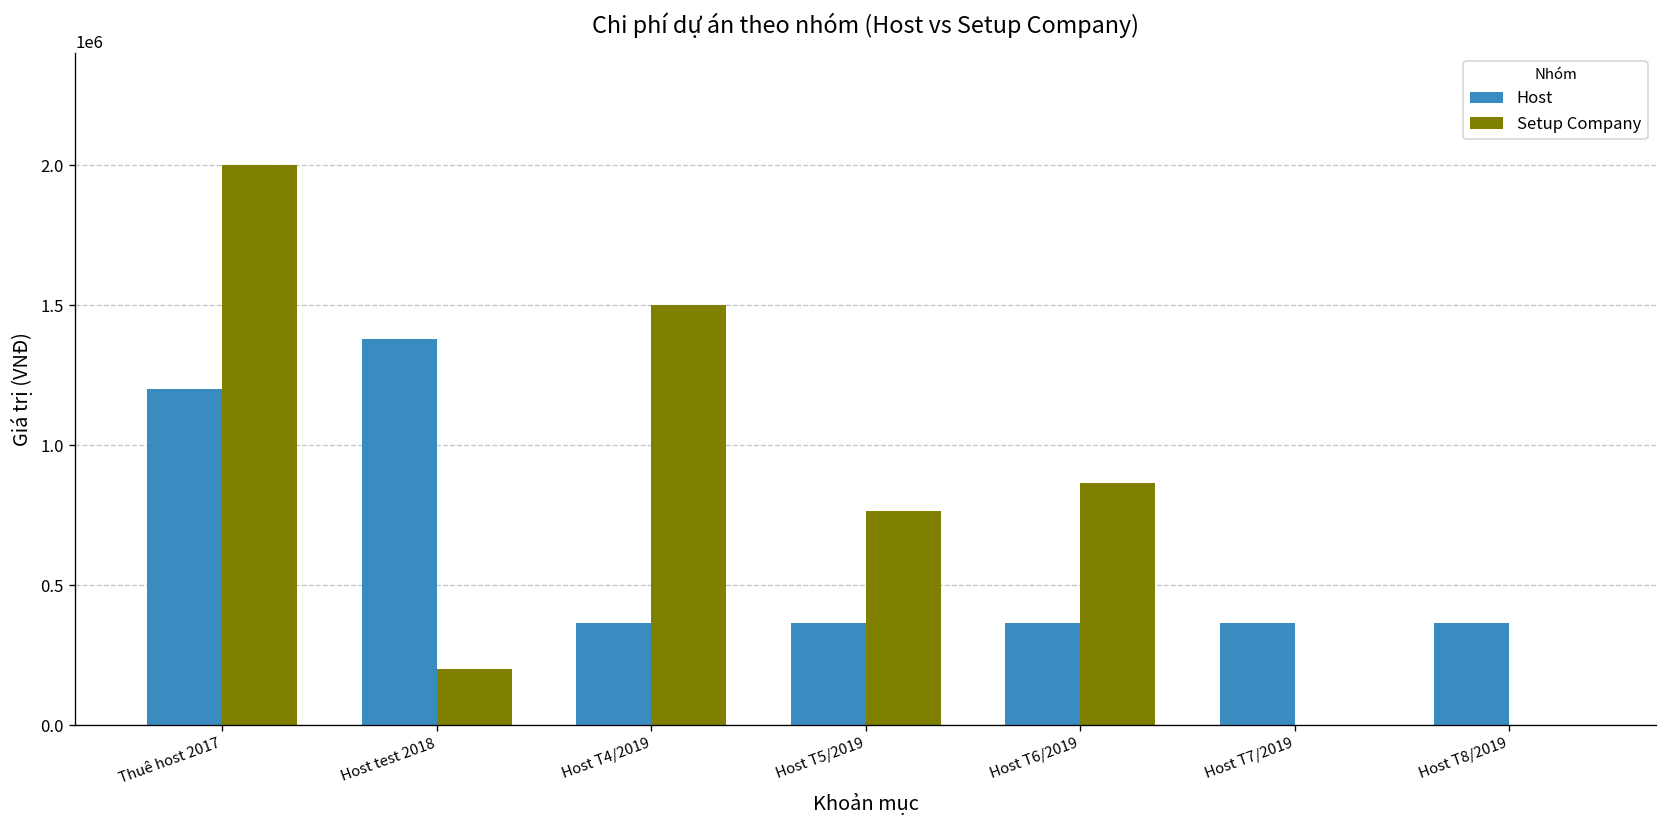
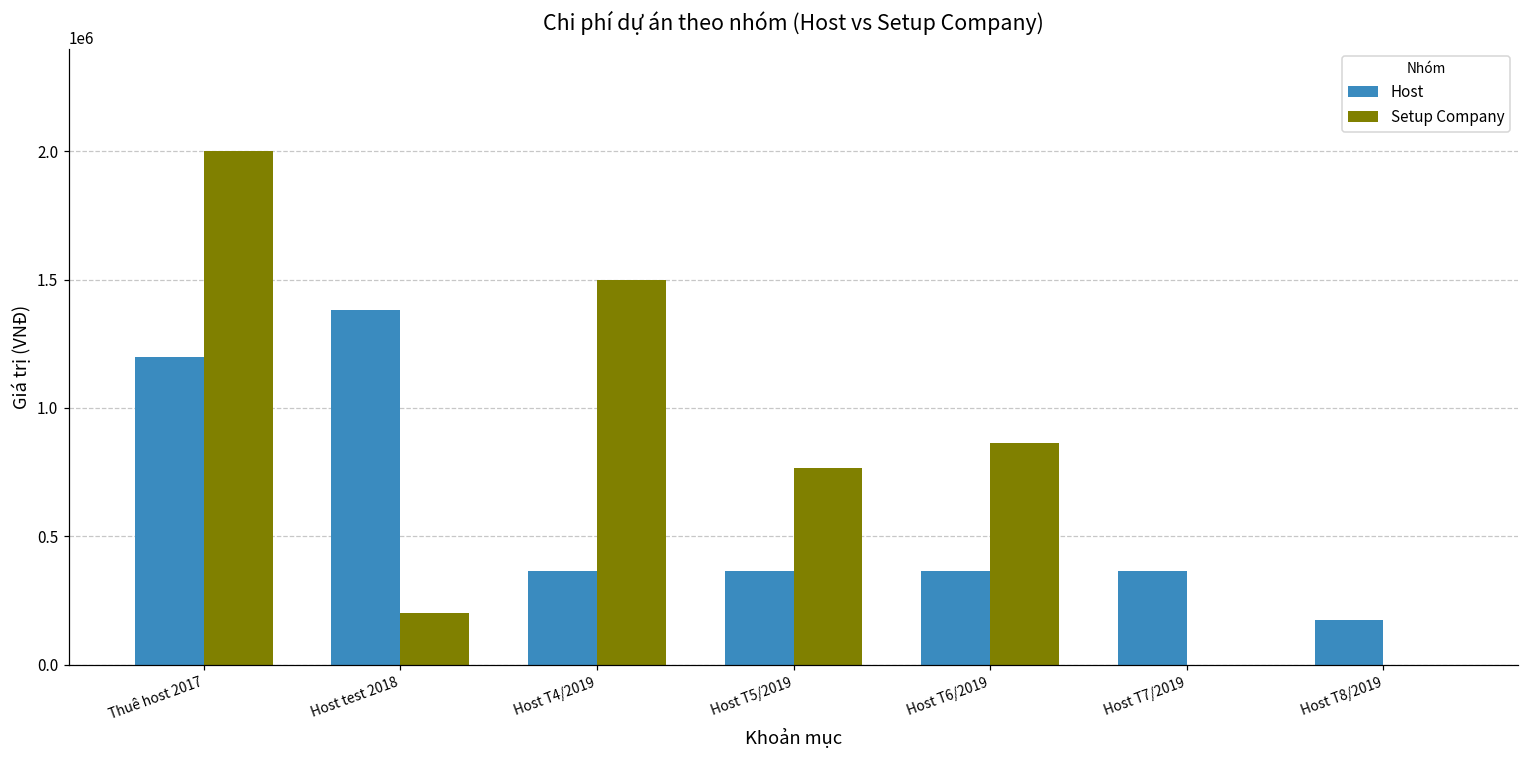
Host, Host T8/2019: 370000 -> 170000
